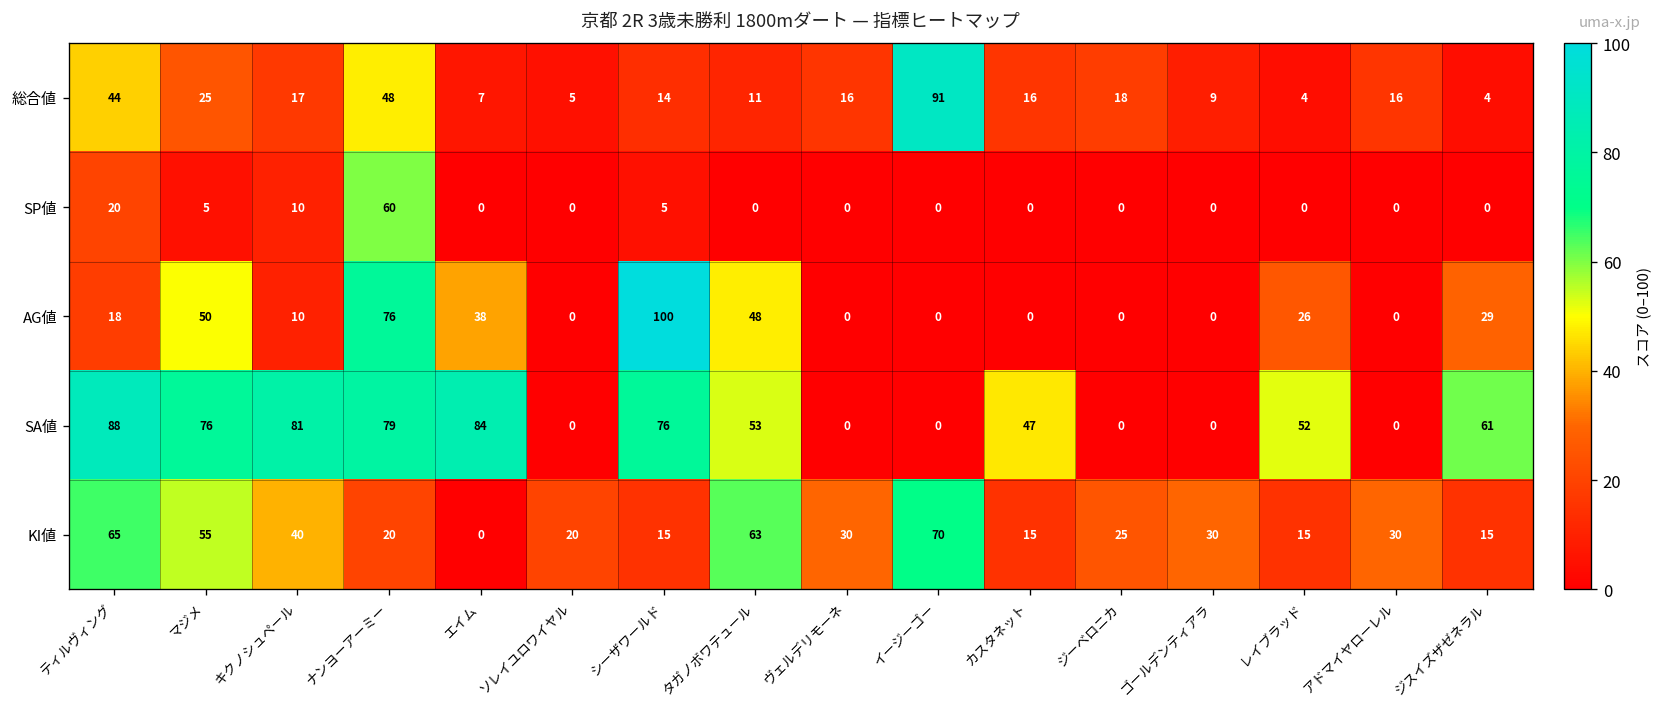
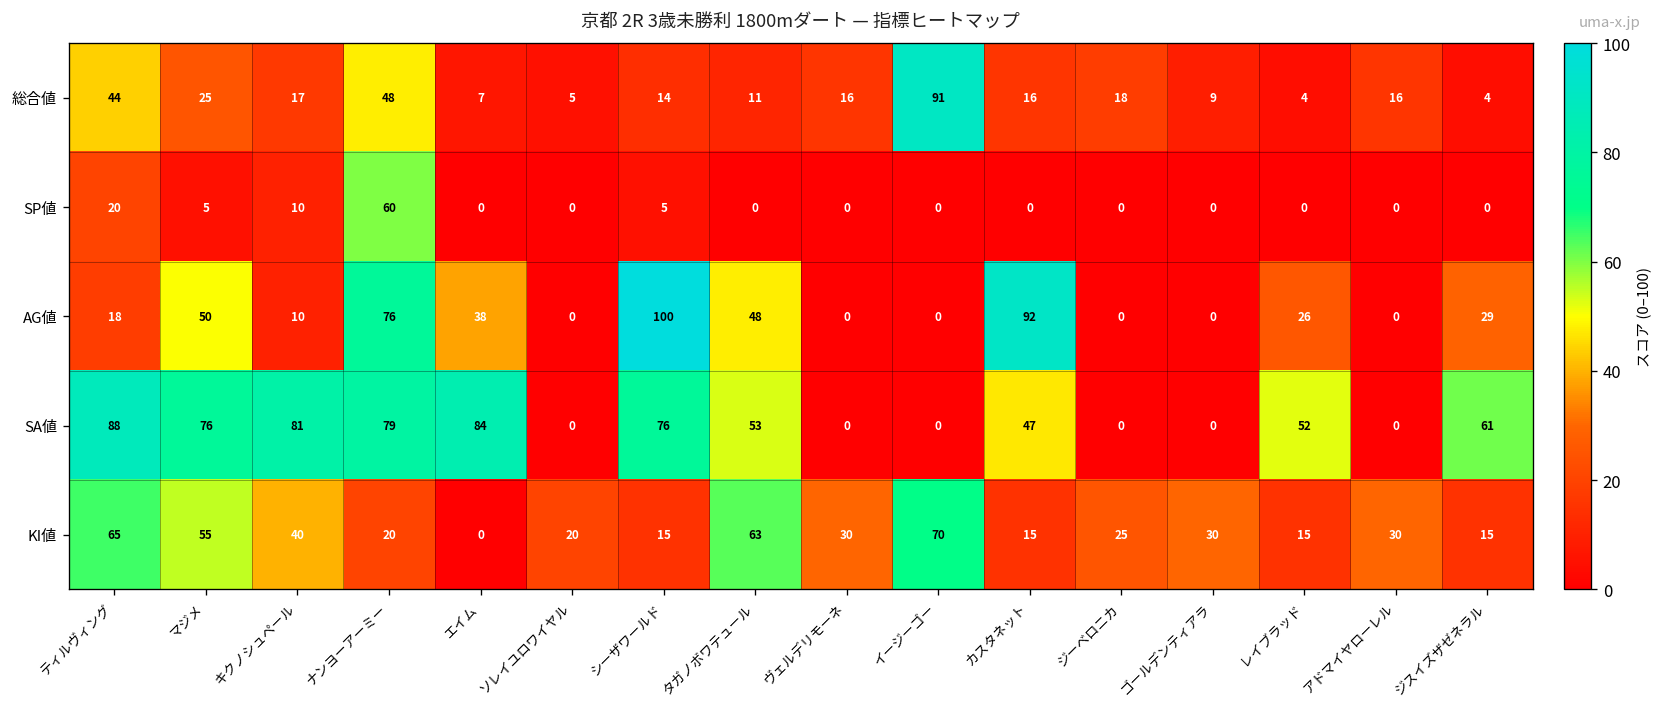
AG値, カスタネット: 0 -> 92
